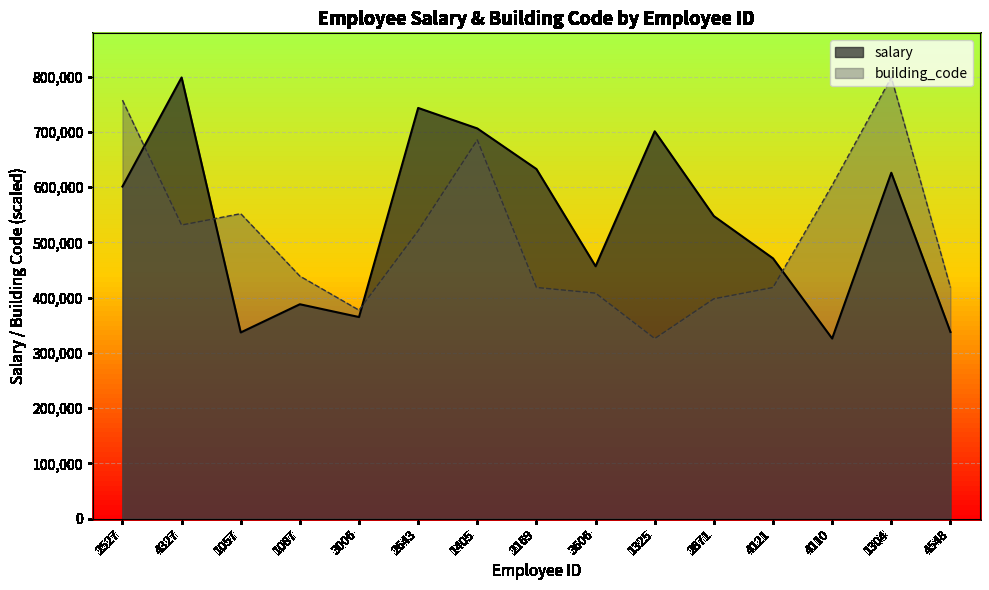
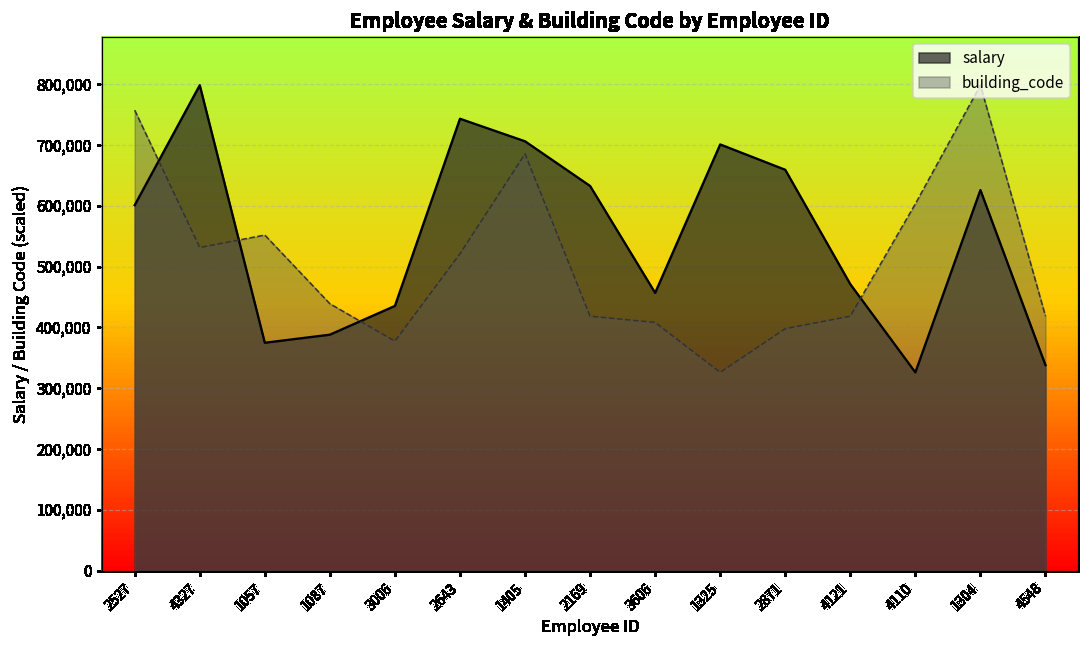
salary, 1057: 340,000 -> 370,000
salary, 3006: 360,000 -> 440,000
salary, 2871: 550,000 -> 660,000
